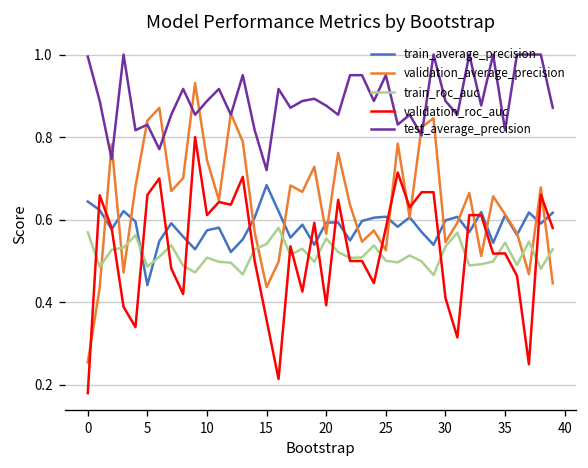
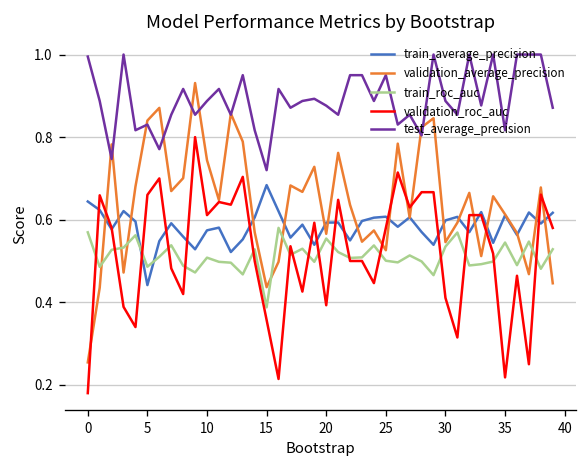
train_roc_auc, 15: 0.54 -> 0.39
validation_roc_auc, 35: 0.52 -> 0.22
